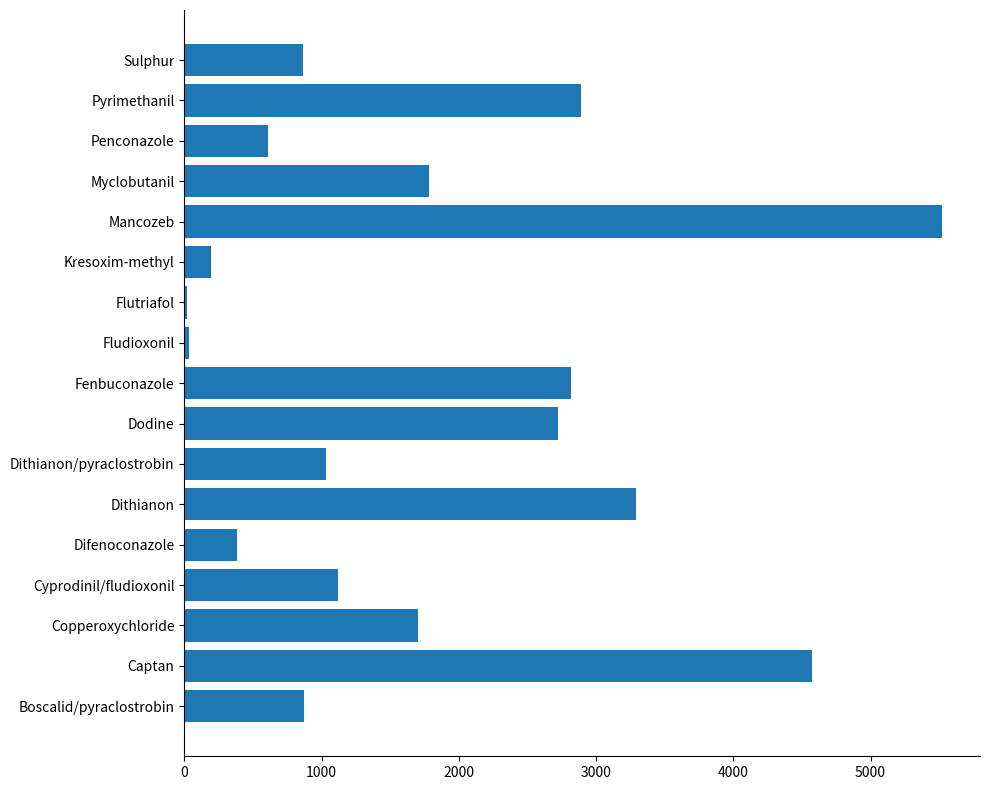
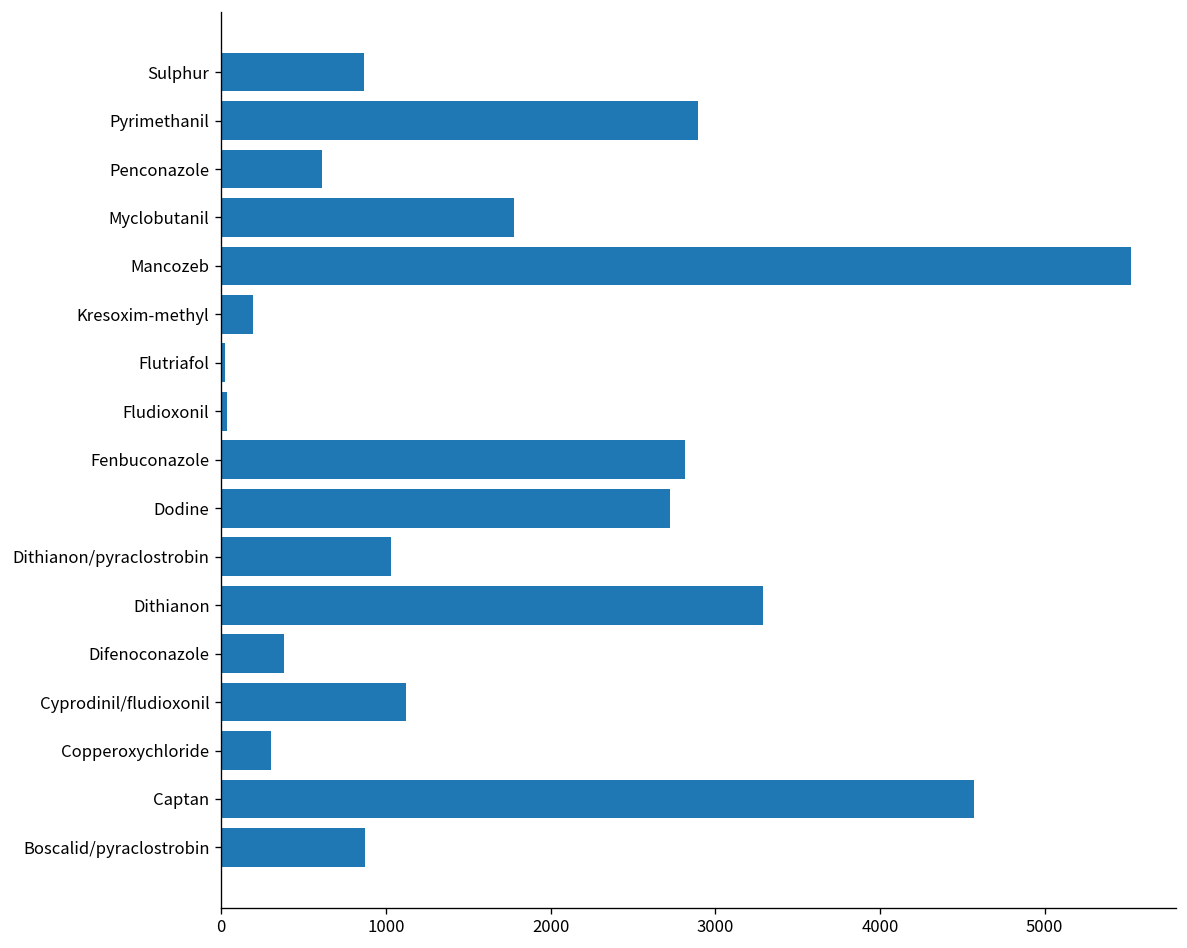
Copperoxychloride: 1700 -> 300
